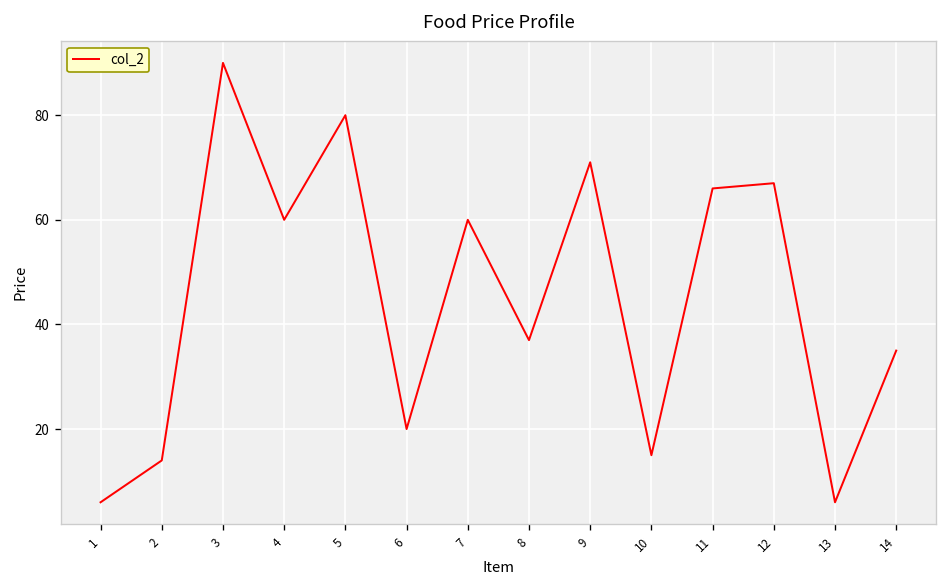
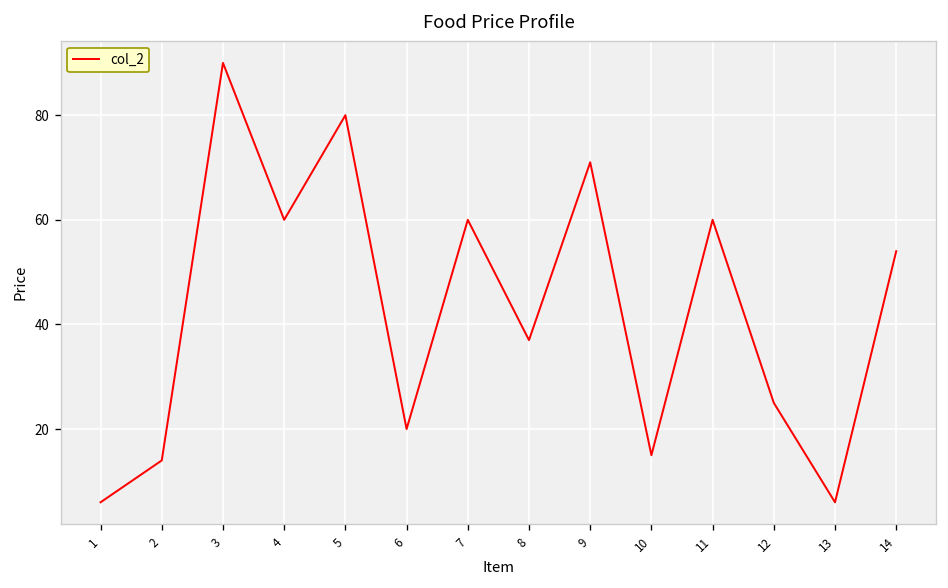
11: 66 -> 60
12: 67 -> 25
14: 35 -> 54
